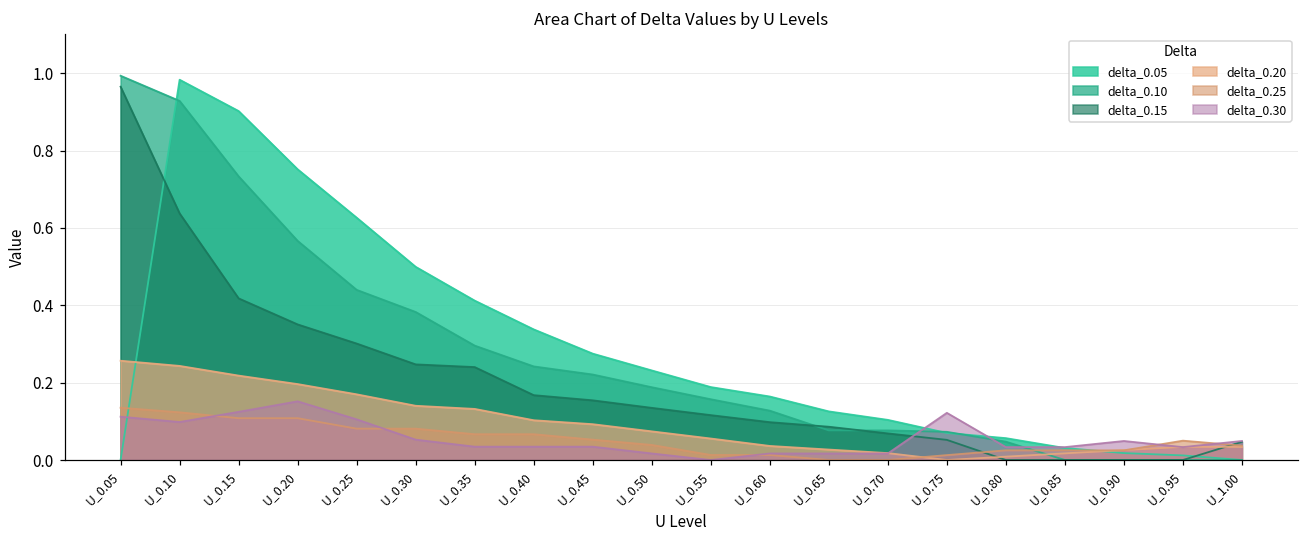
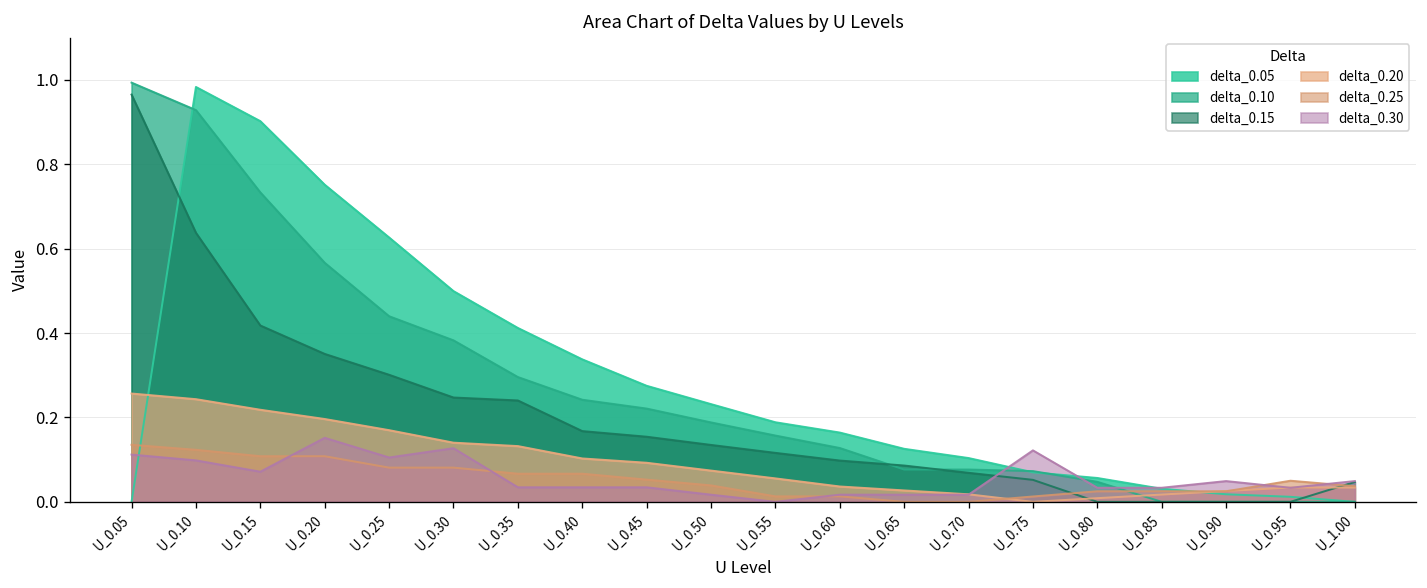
delta_0.30, U_0.15: 0.12 -> 0.07
delta_0.30, U_0.30: 0.05 -> 0.13
